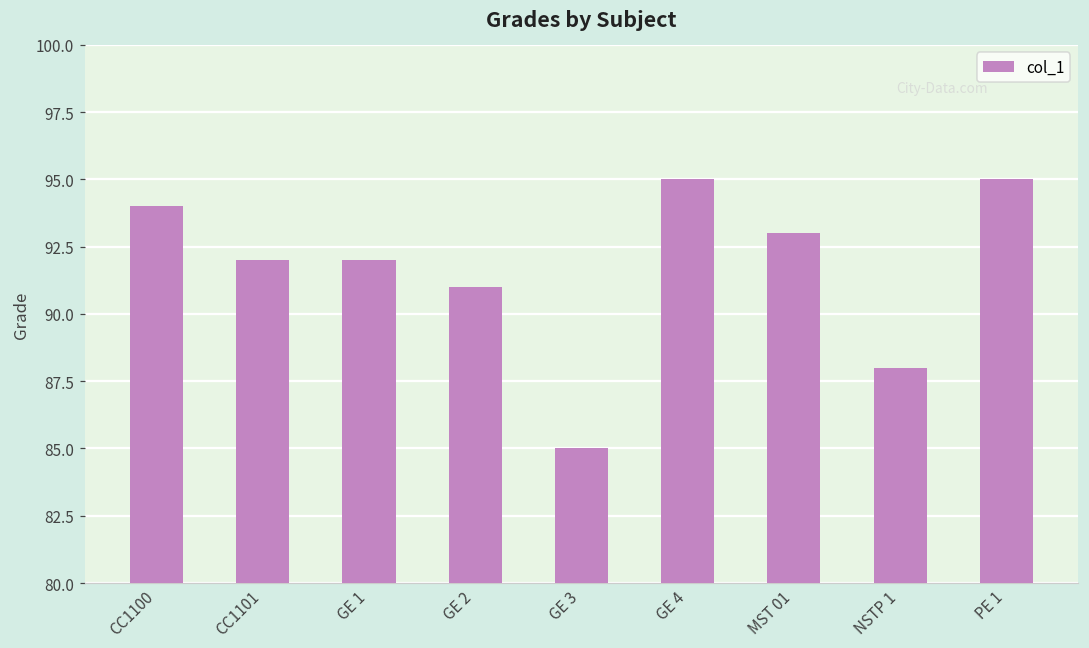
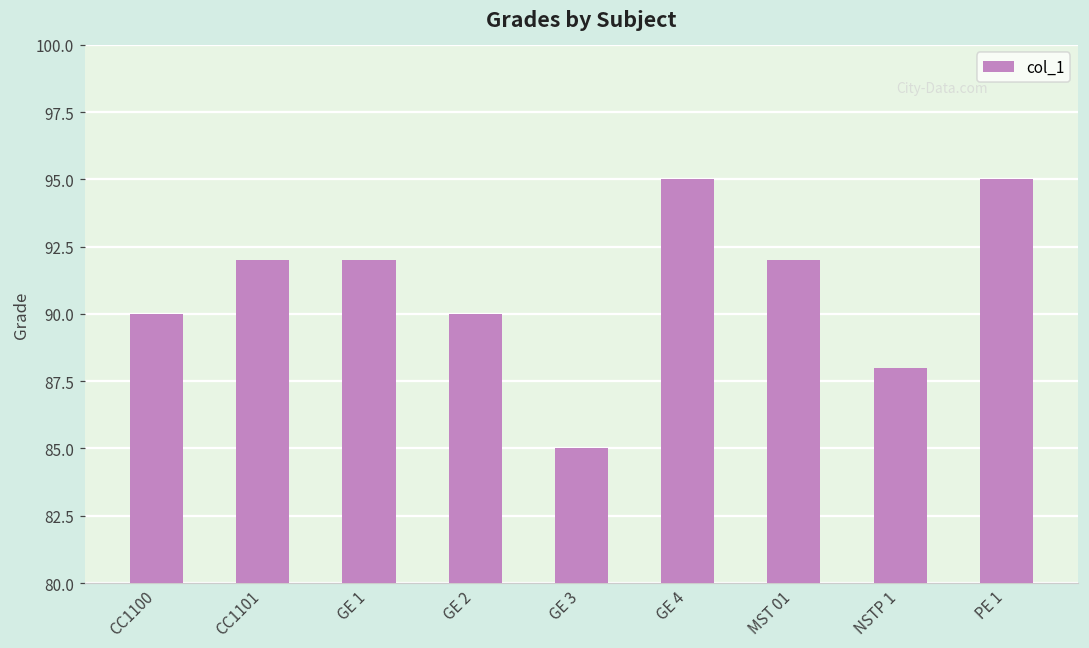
CC1100: 94 -> 90
GE 2: 91 -> 90
MST 01: 93 -> 92
